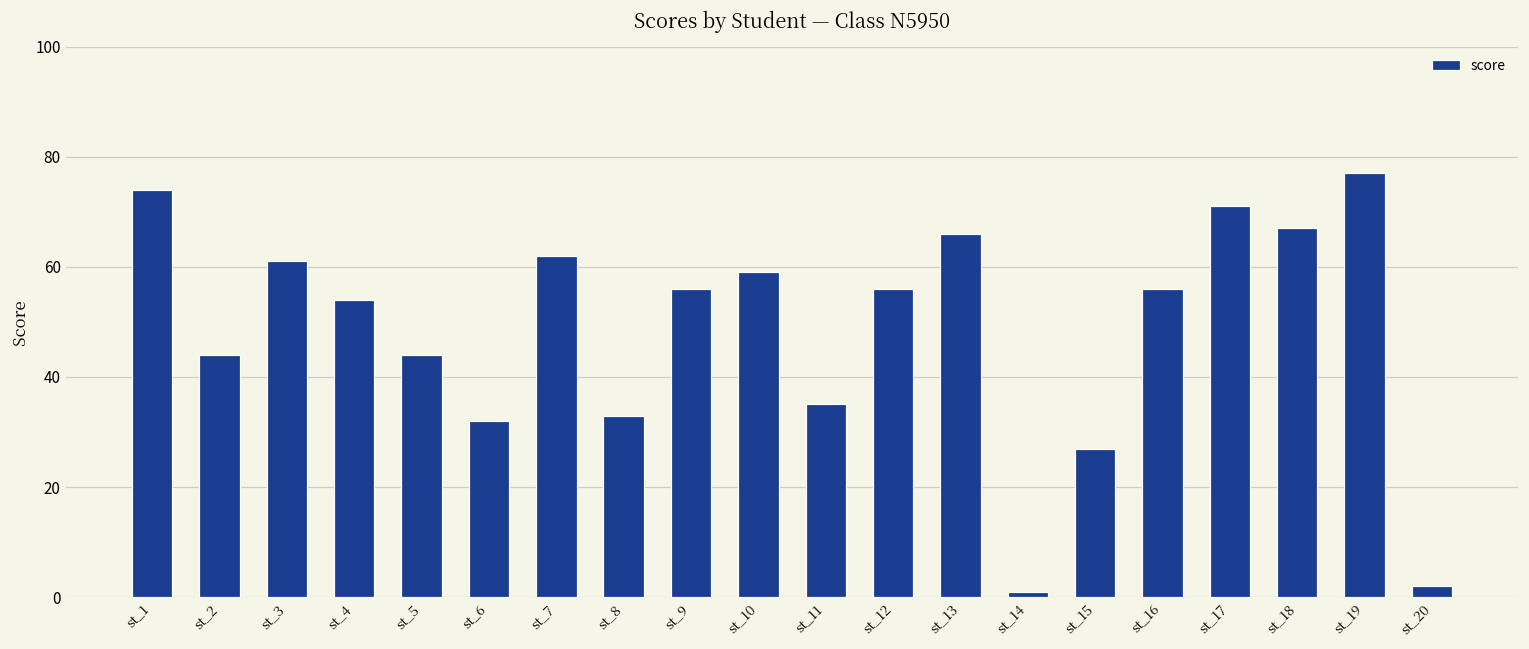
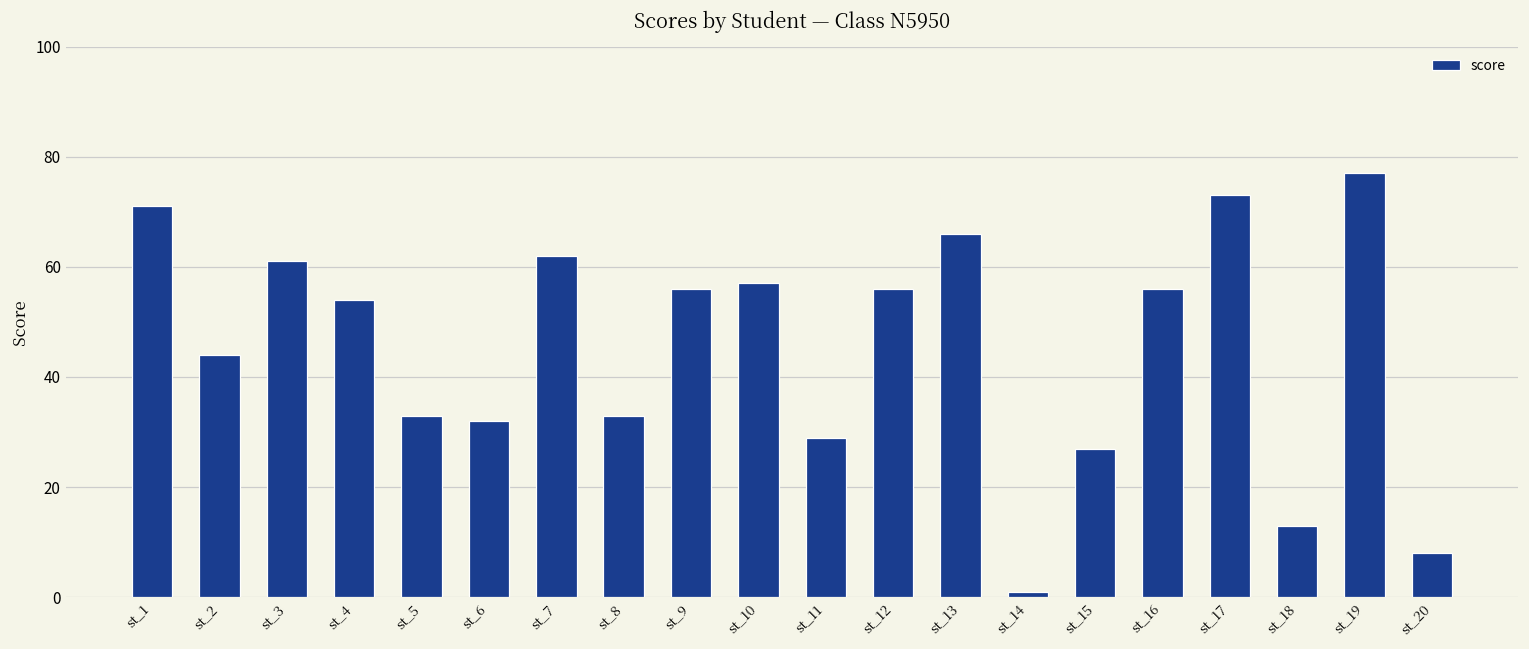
st_1: 74 -> 71
st_5: 44 -> 33
st_10: 59 -> 57
st_11: 35 -> 29
st_17: 71 -> 73
st_18: 67 -> 13
st_20: 2 -> 8
